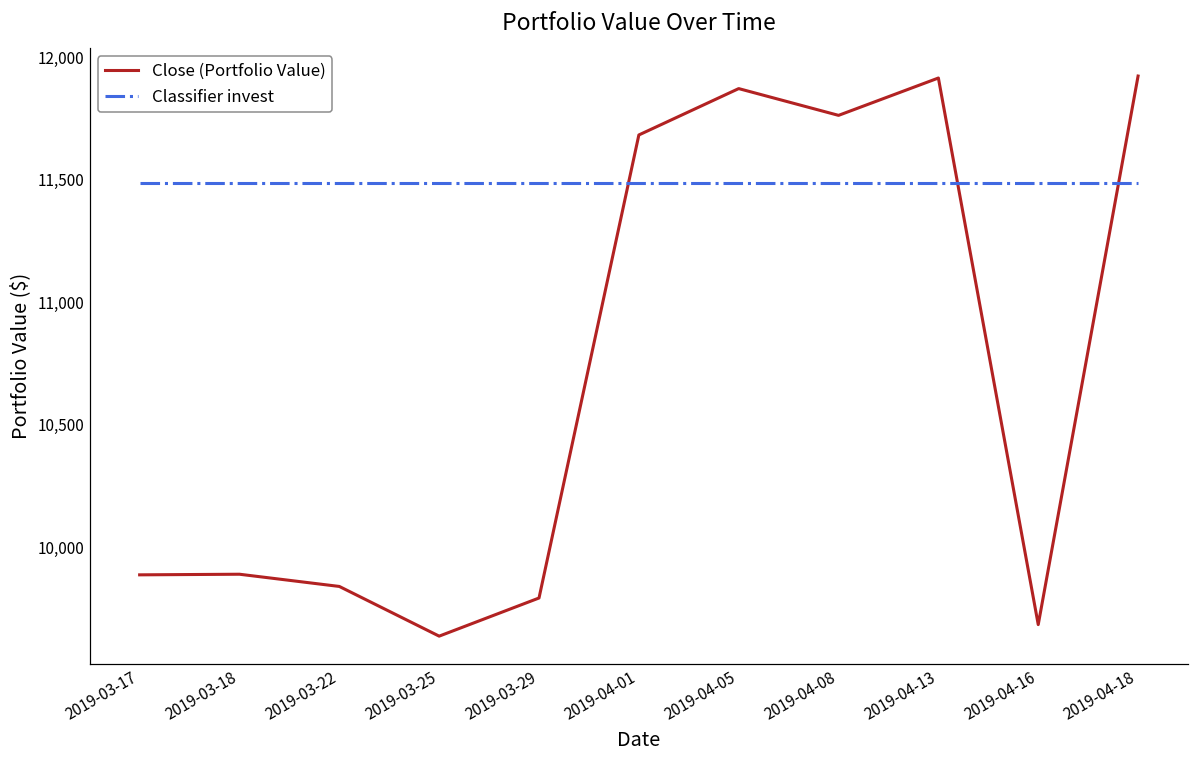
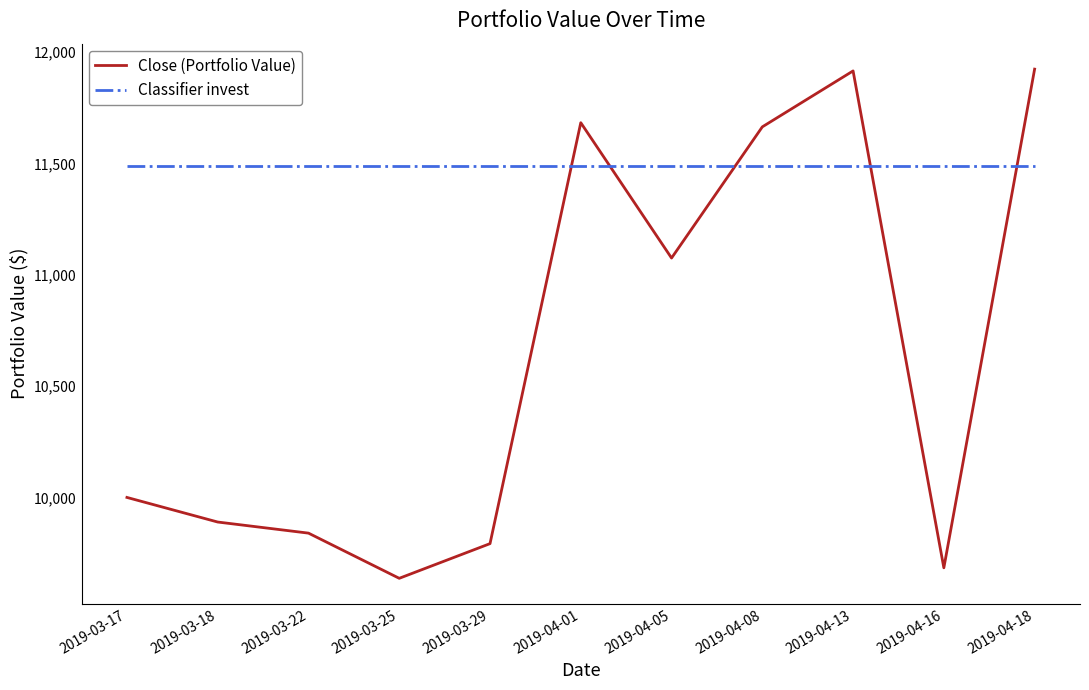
Close (Portfolio Value), 2019-03-17: 9,890 -> 10,000
Close (Portfolio Value), 2019-04-05: 11,870 -> 11,080
Close (Portfolio Value), 2019-04-08: 11,760 -> 11,660
